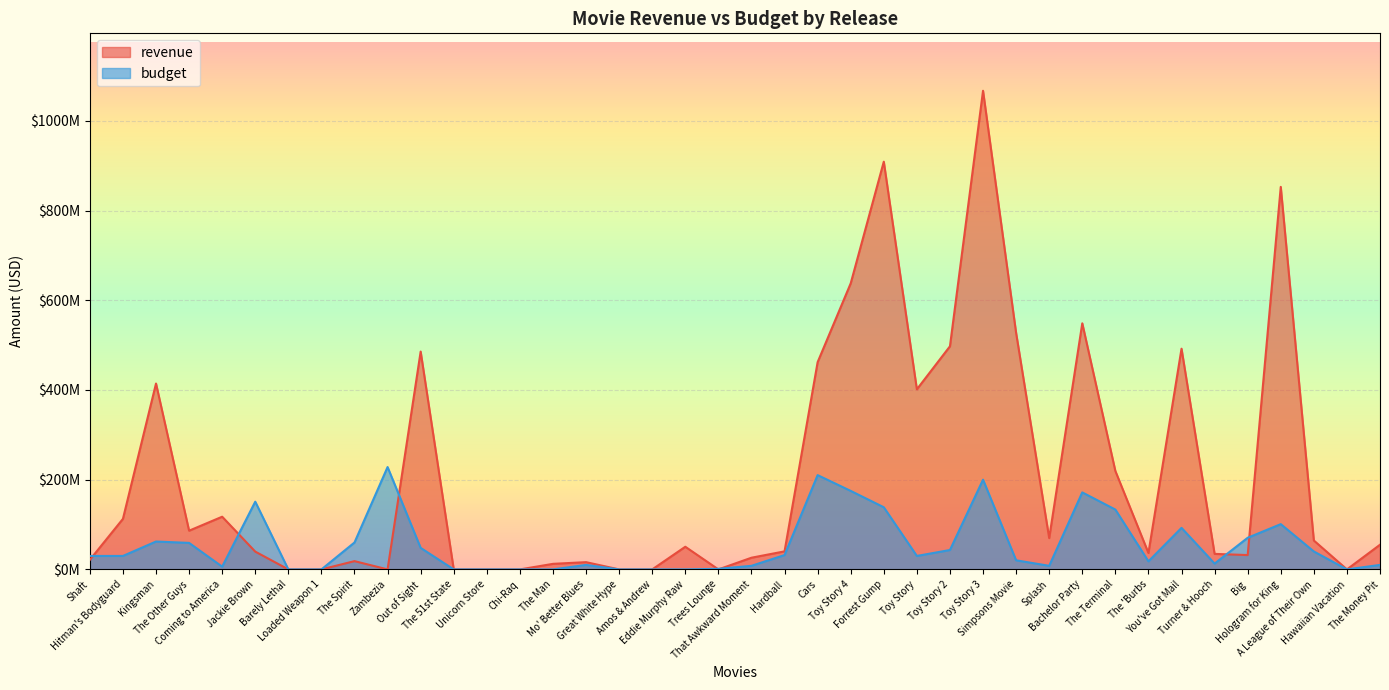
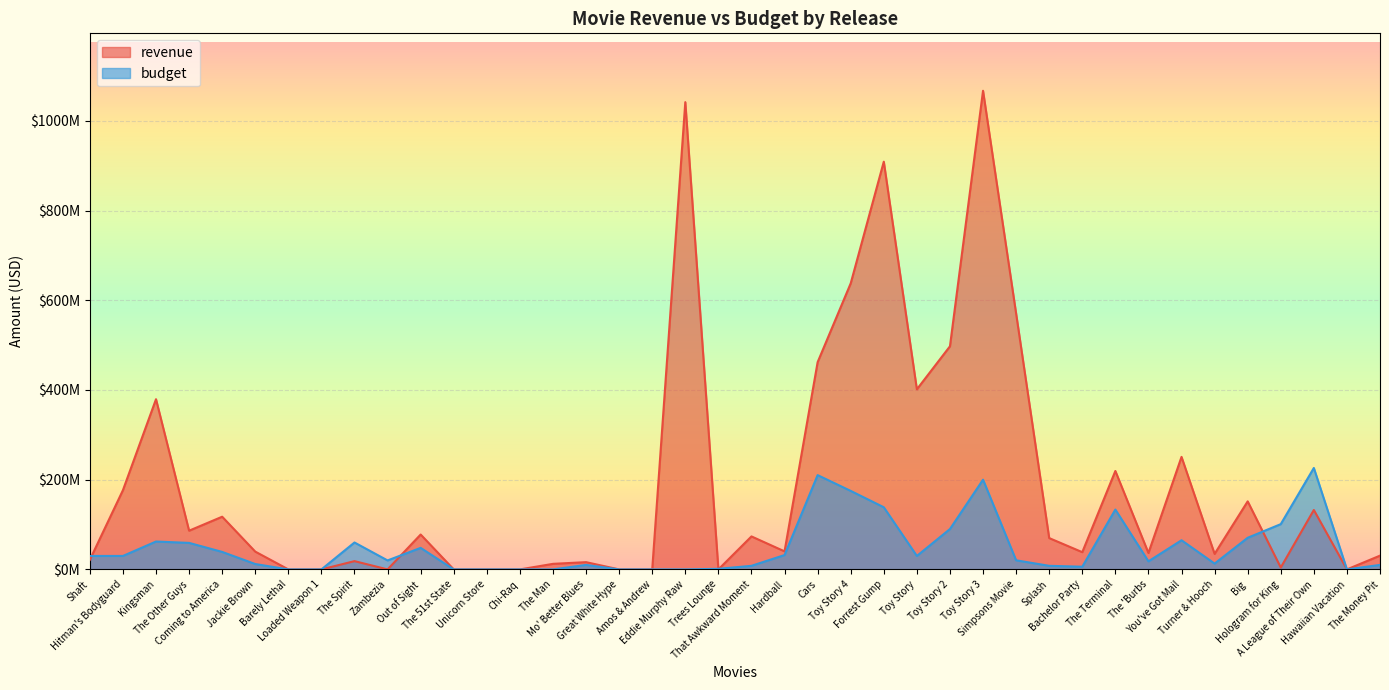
revenue, Hitman's Bodyguard: $110000000 -> $180000000
revenue, Kingsman: $410000000 -> $380000000
budget, Coming to America: $10000000 -> $40000000
budget, Jackie Brown: $150000000 -> $10000000
budget, Zambezia: $230000000 -> $20000000
revenue, Out of Sight: $490000000 -> $80000000
revenue, Eddie Murphy Raw: $50000000 -> $1040000000
revenue, That Awkward Moment: $30000000 -> $70000000
budget, Toy Story 2: $40000000 -> $90000000
revenue, Simpsons Movie: $530000000 -> $570000000
revenue, Bachelor Party: $550000000 -> $40000000
budget, Bachelor Party: $170000000 -> $10000000
revenue, You've Got Mail: $490000000 -> $250000000
budget, You've Got Mail: $90000000 -> $70000000
revenue, Big: $30000000 -> $150000000
revenue, Hologram for King: $850000000 -> $0
revenue, A League of Their Own: $60000000 -> $130000000
budget, A League of Their Own: $40000000 -> $230000000
revenue, The Money Pit: $50000000 -> $30000000
